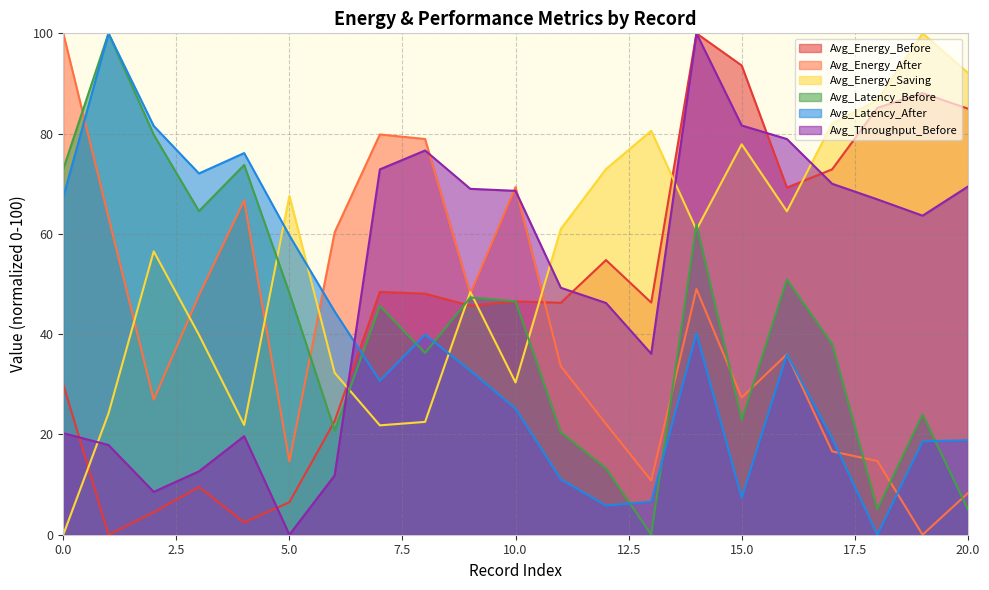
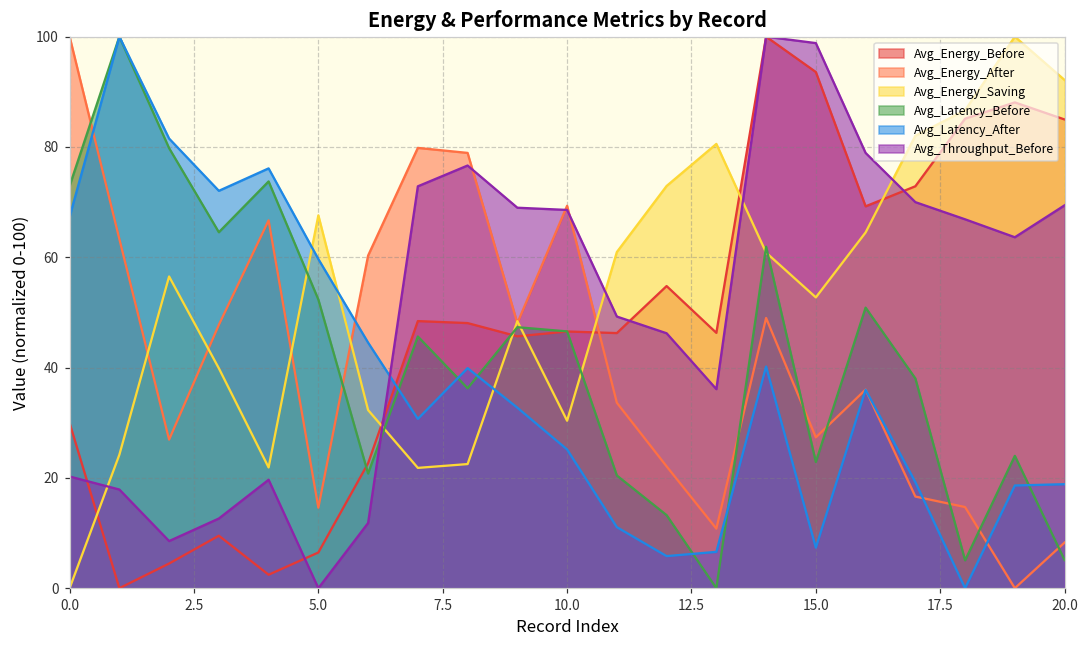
Avg_Latency_Before, 5.0: 48 -> 52
Avg_Energy_Saving, 15.0: 78 -> 53
Avg_Throughput_Before, 15.0: 82 -> 99
